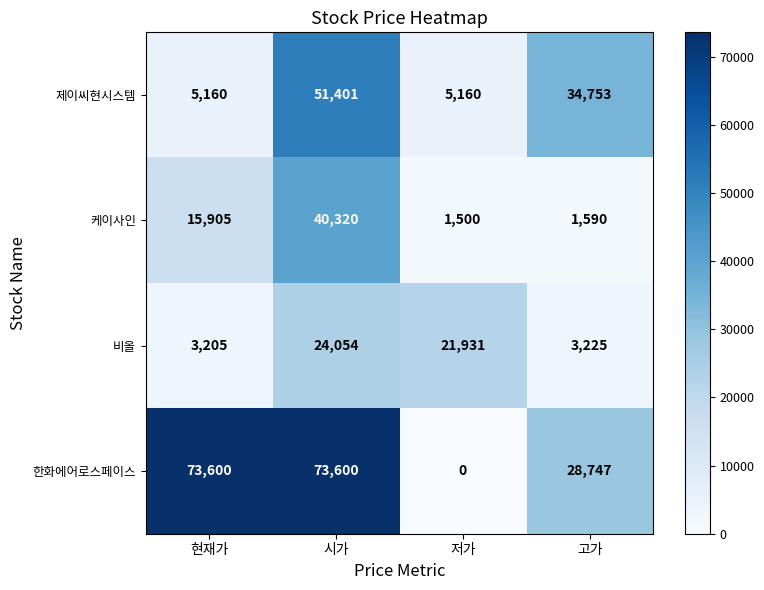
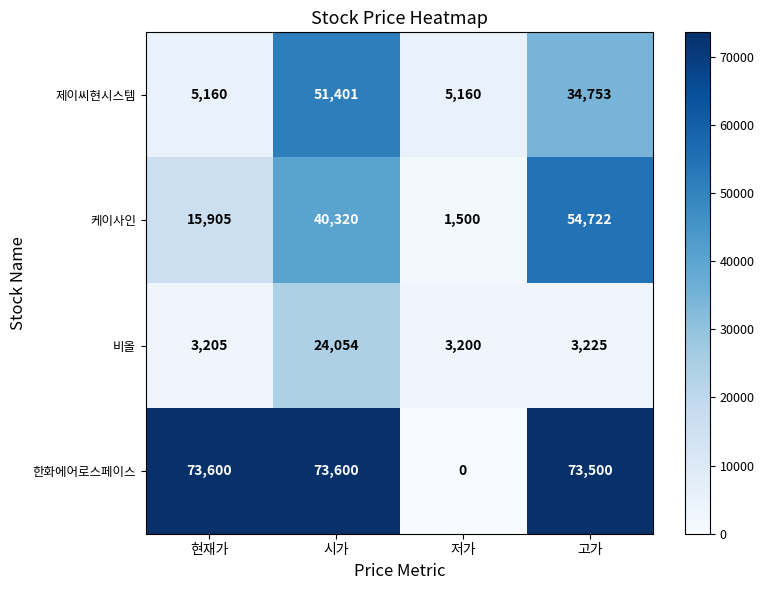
케이사인, 고가: 1,590 -> 54,722
비올, 저가: 21,931 -> 3,200
한화에어로스페이스, 고가: 28,747 -> 73,500
